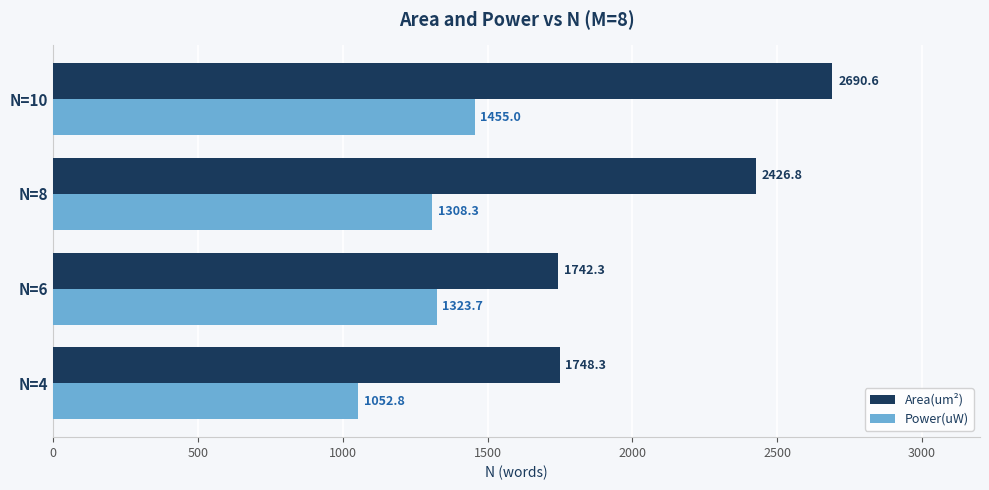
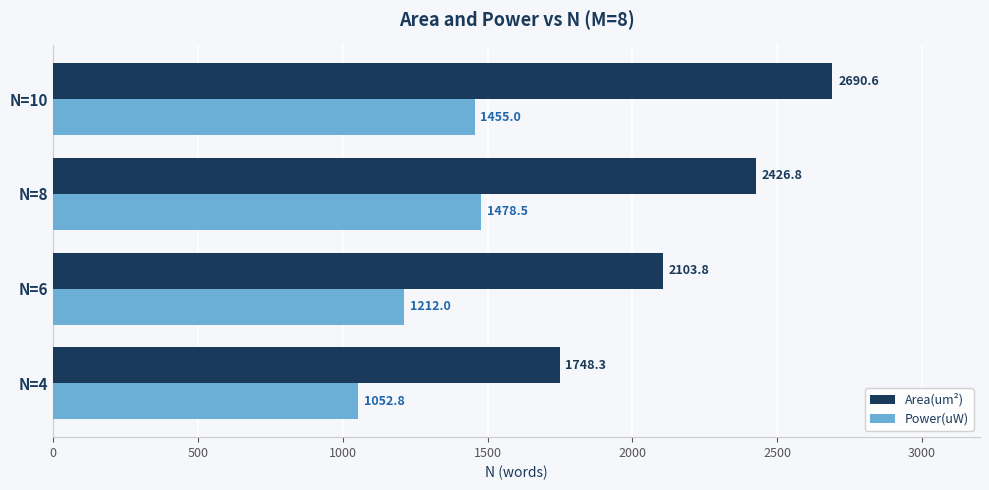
Power(uW), N=8: 1308.3 -> 1478.5
Area(um²), N=6: 1742.3 -> 2103.8
Power(uW), N=6: 1323.7 -> 1212.0
